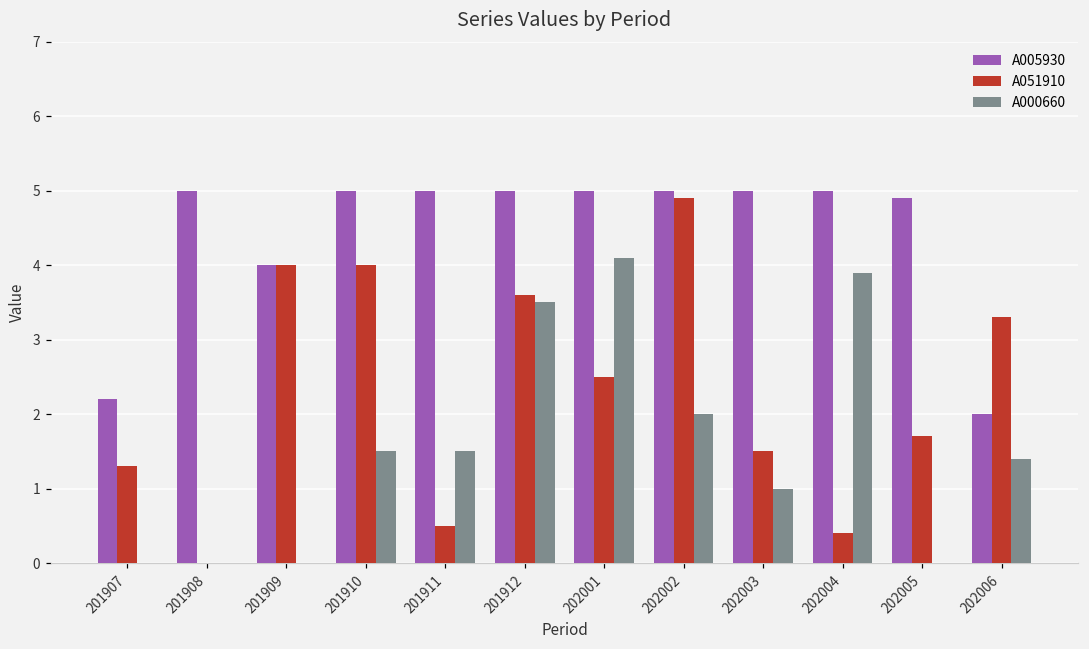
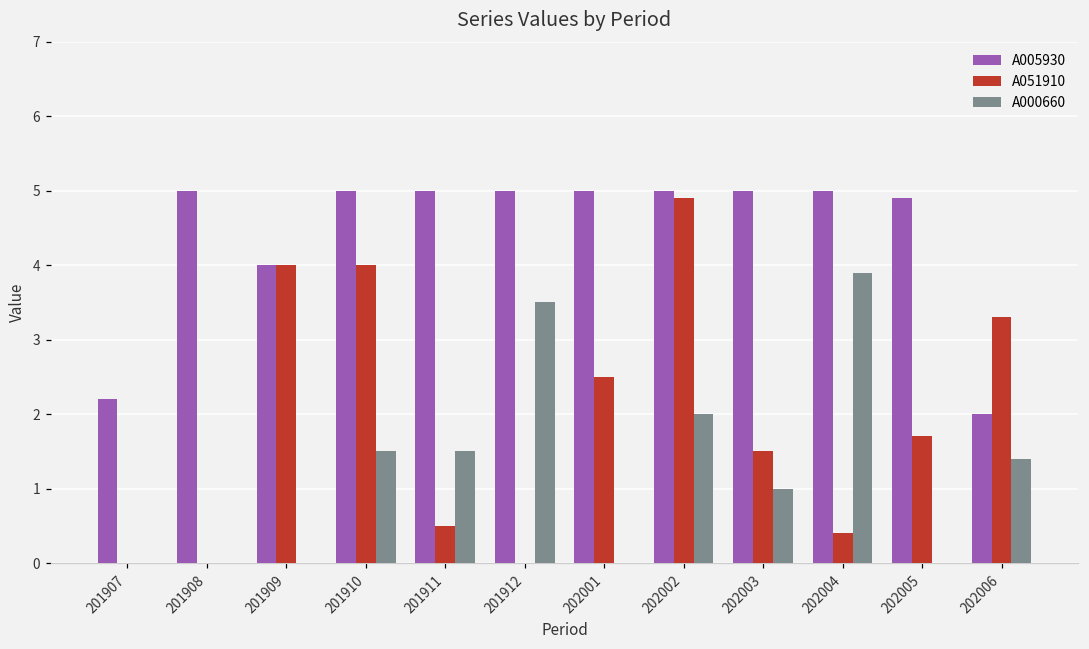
A051910, 201907: 1.3 -> 0.0
A051910, 201912: 3.6 -> 0.0
A000660, 202001: 4.1 -> 0.0
